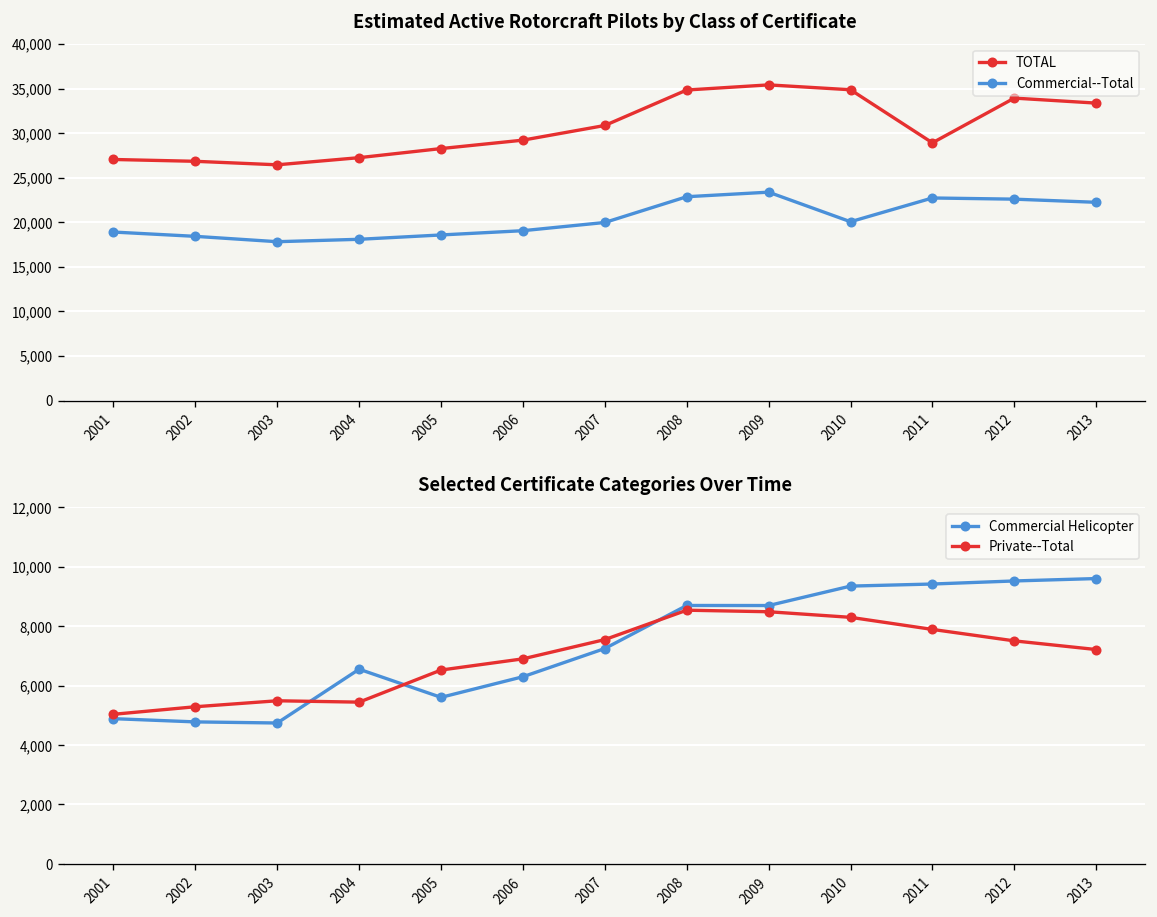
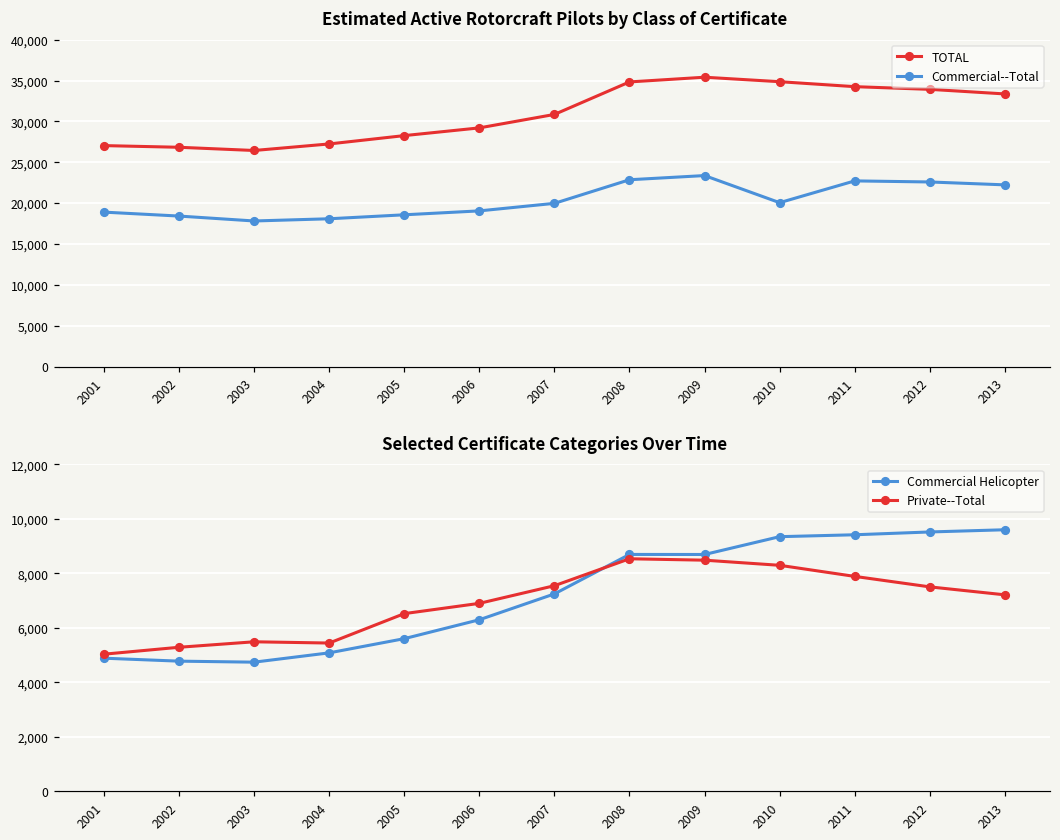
Estimated Active Rotorcraft Pilots by Class of Certificate, TOTAL, 2011: 29,000 -> 34,000
Selected Certificate Categories Over Time, Commercial Helicopter, 2004: 6,600 -> 5,100
